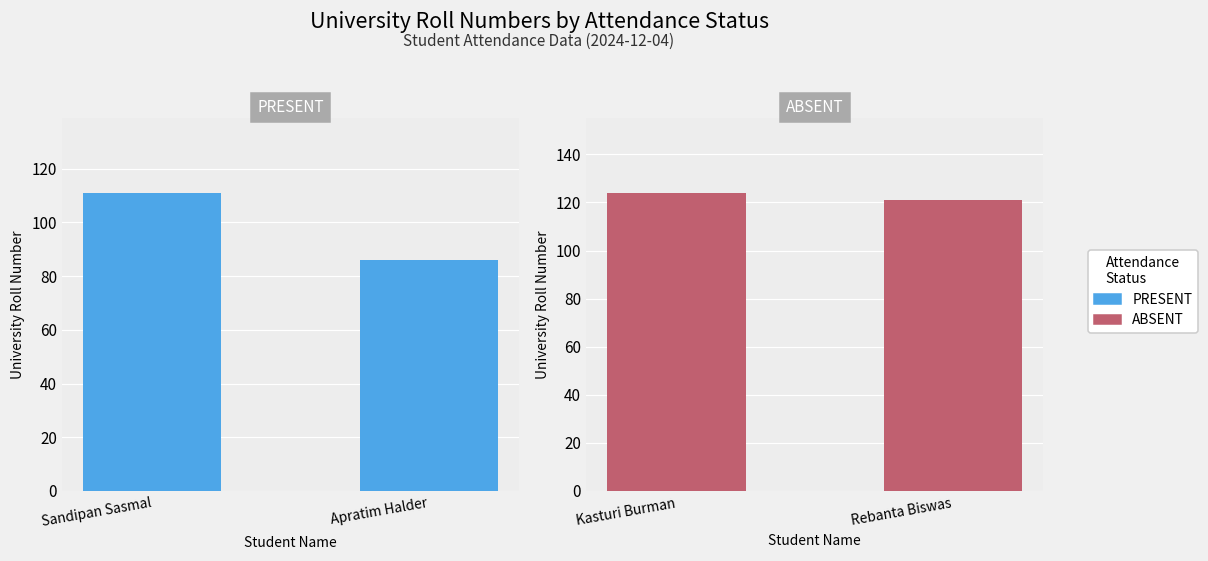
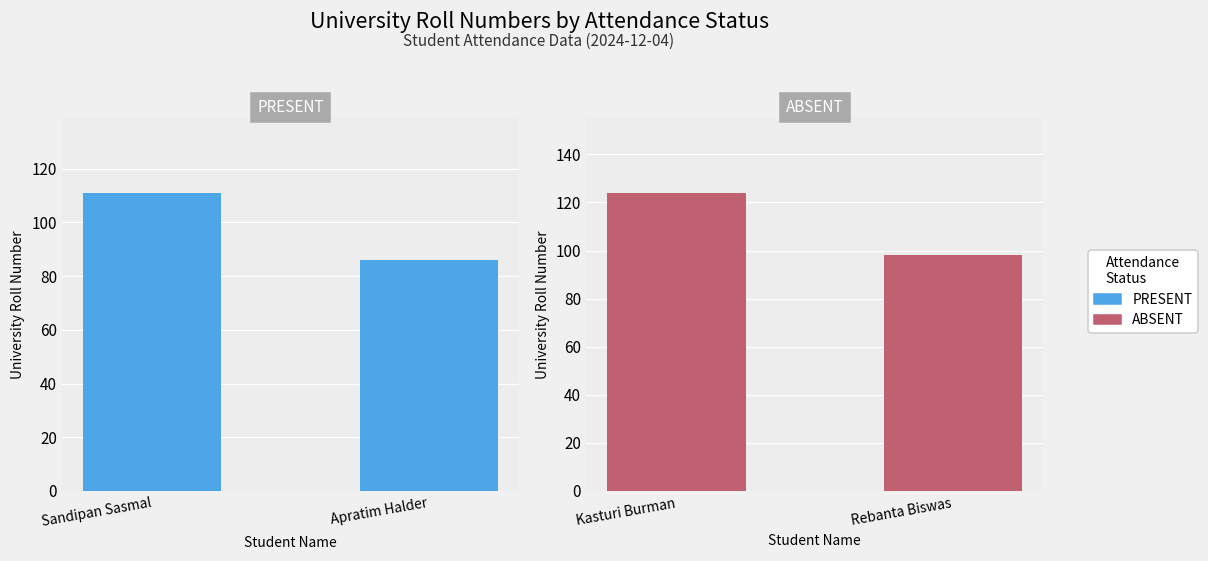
ABSENT, Rebanta Biswas: 121 -> 98
